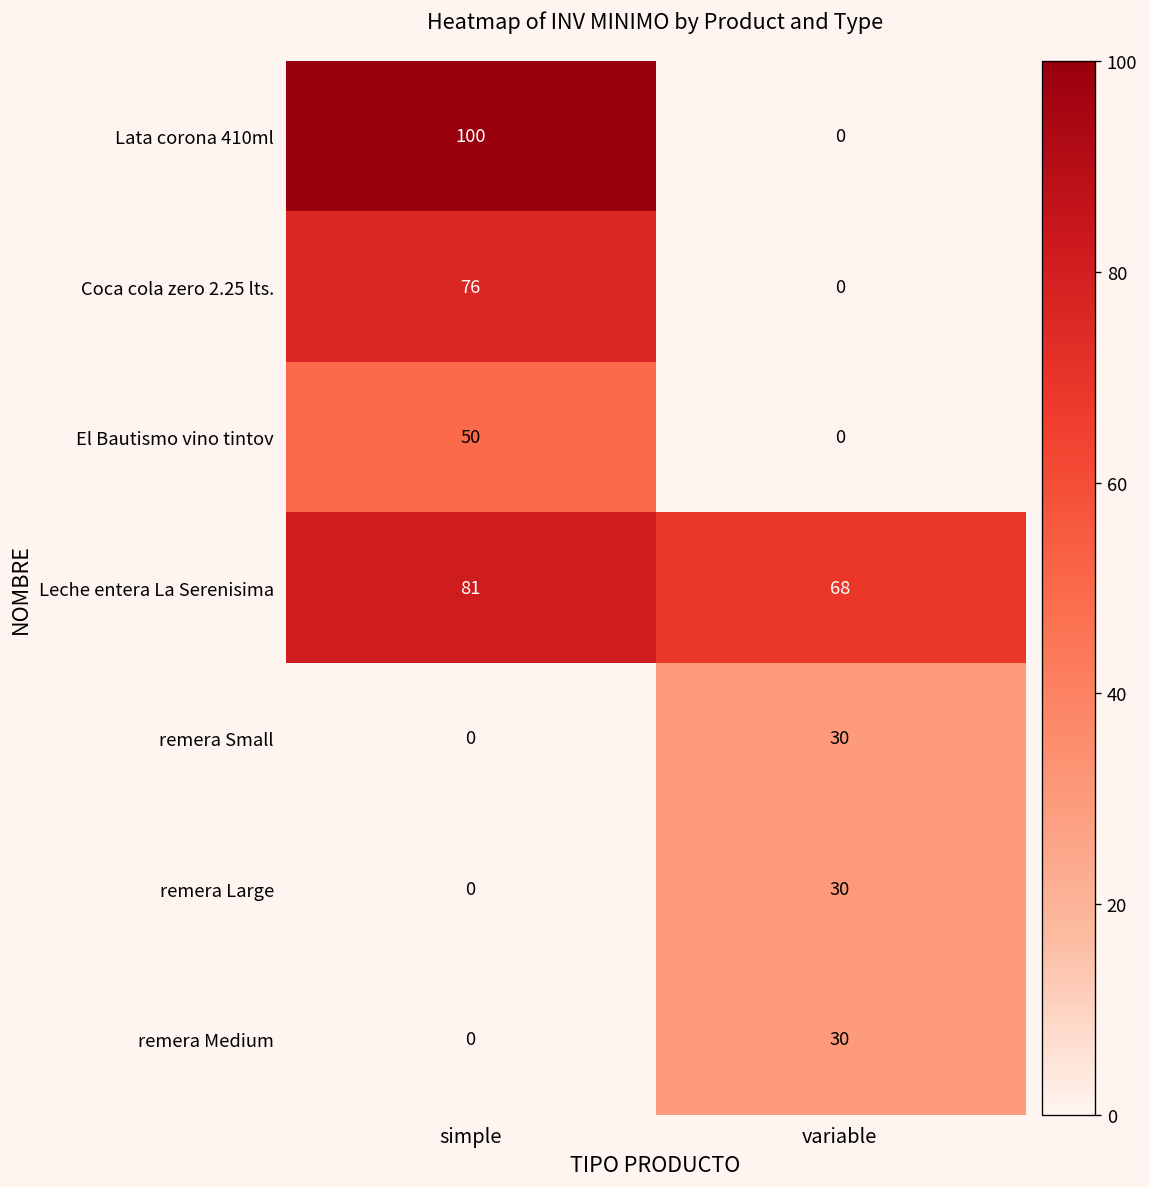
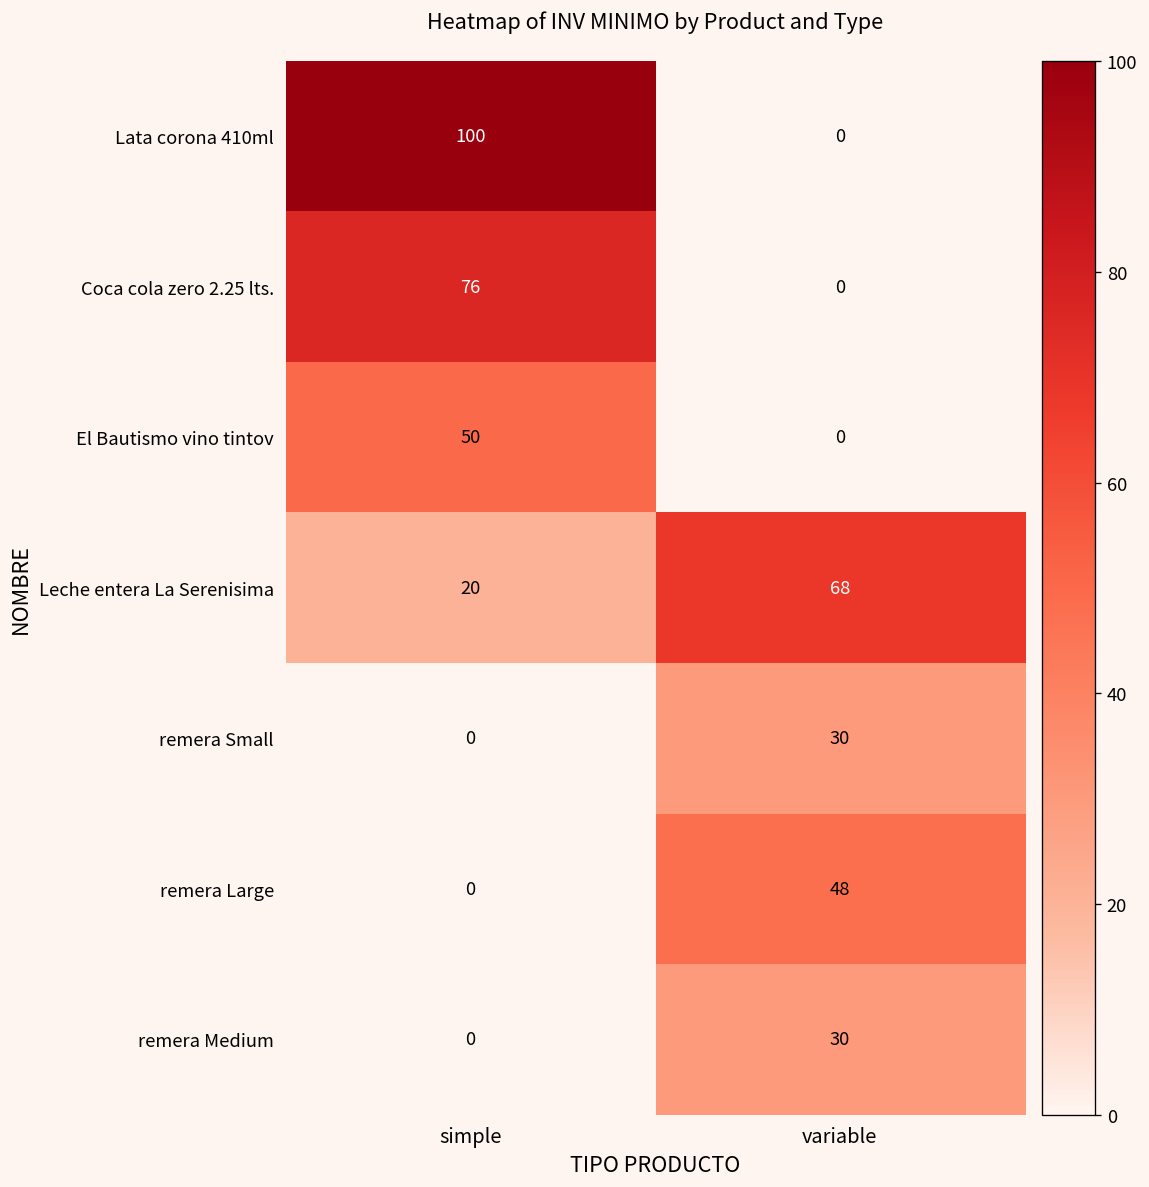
Leche entera La Serenisima, simple: 81 -> 20
remera Large, variable: 30 -> 48
